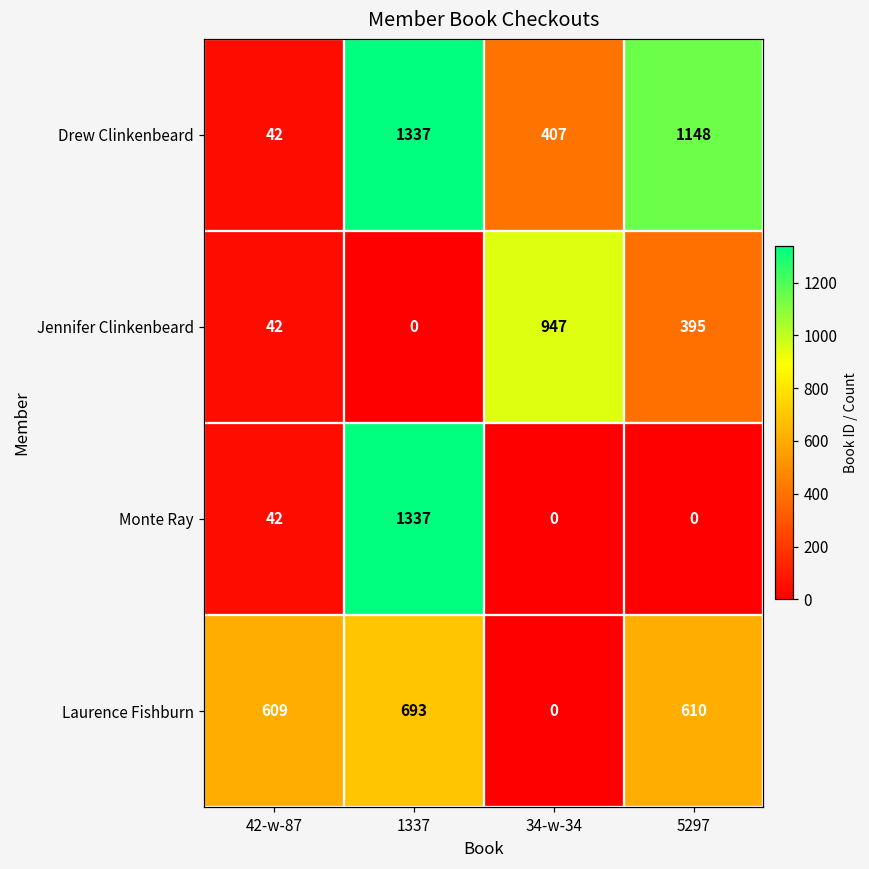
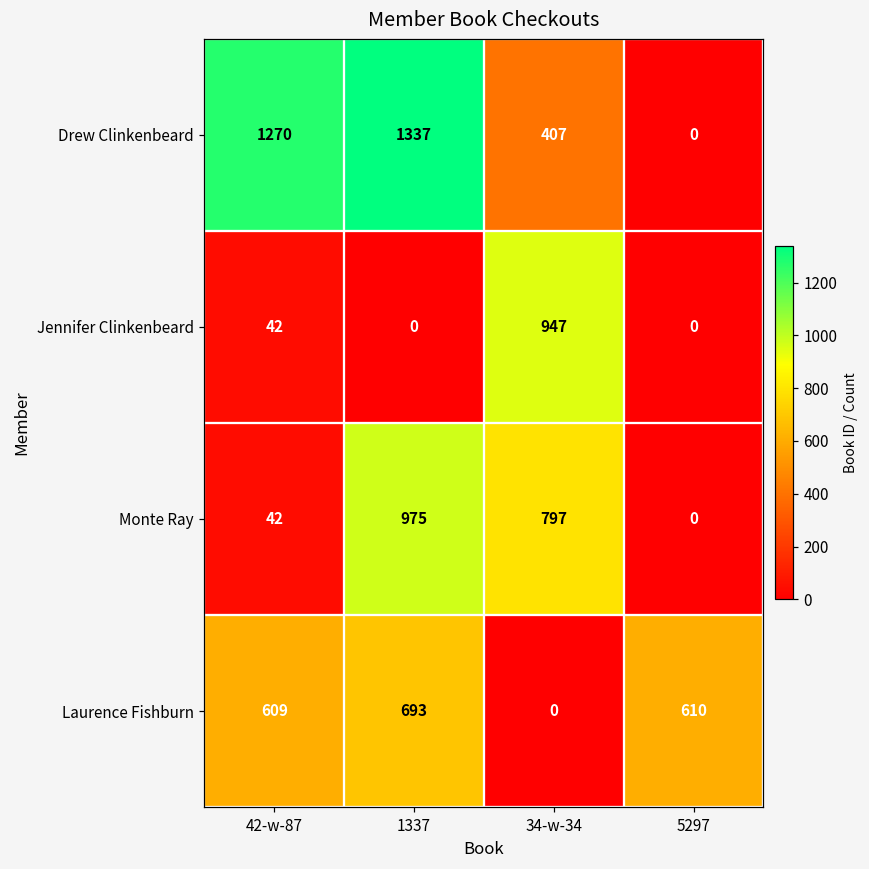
Drew Clinkenbeard, 42-w-87: 42 -> 1270
Drew Clinkenbeard, 5297: 1148 -> 0
Jennifer Clinkenbeard, 5297: 395 -> 0
Monte Ray, 1337: 1337 -> 975
Monte Ray, 34-w-34: 0 -> 797
